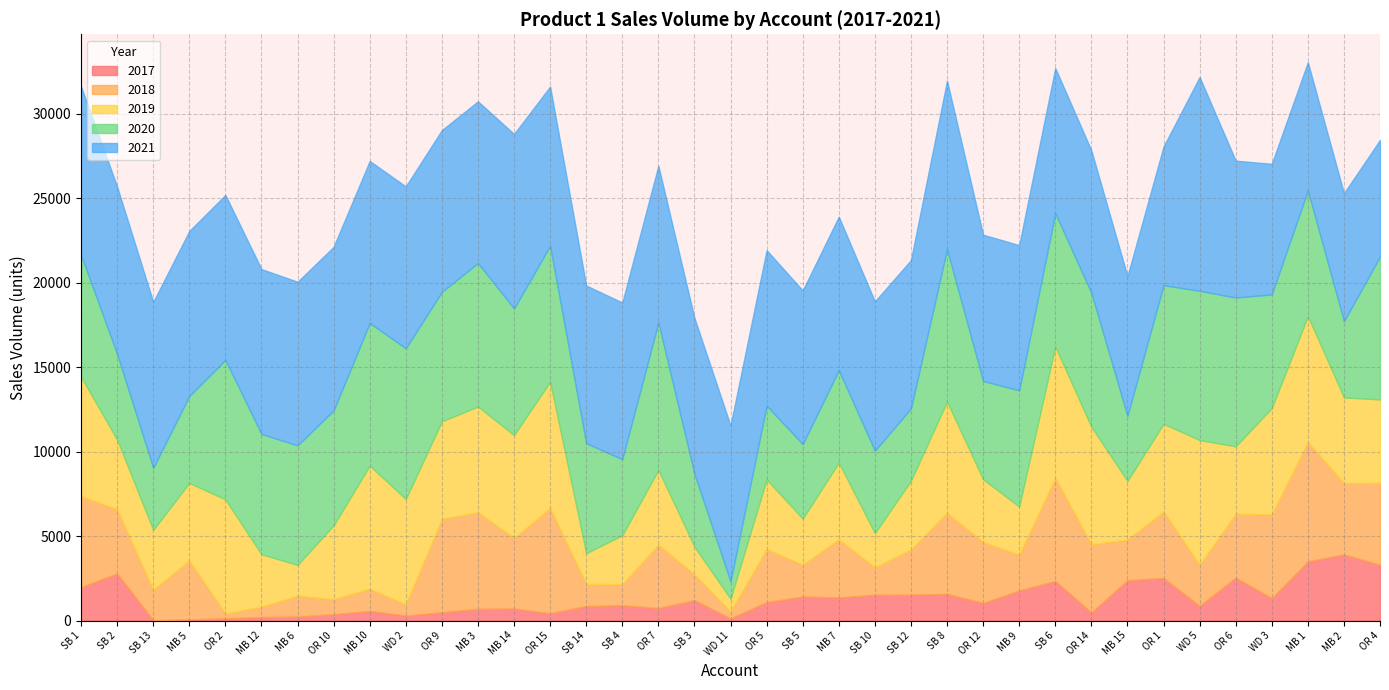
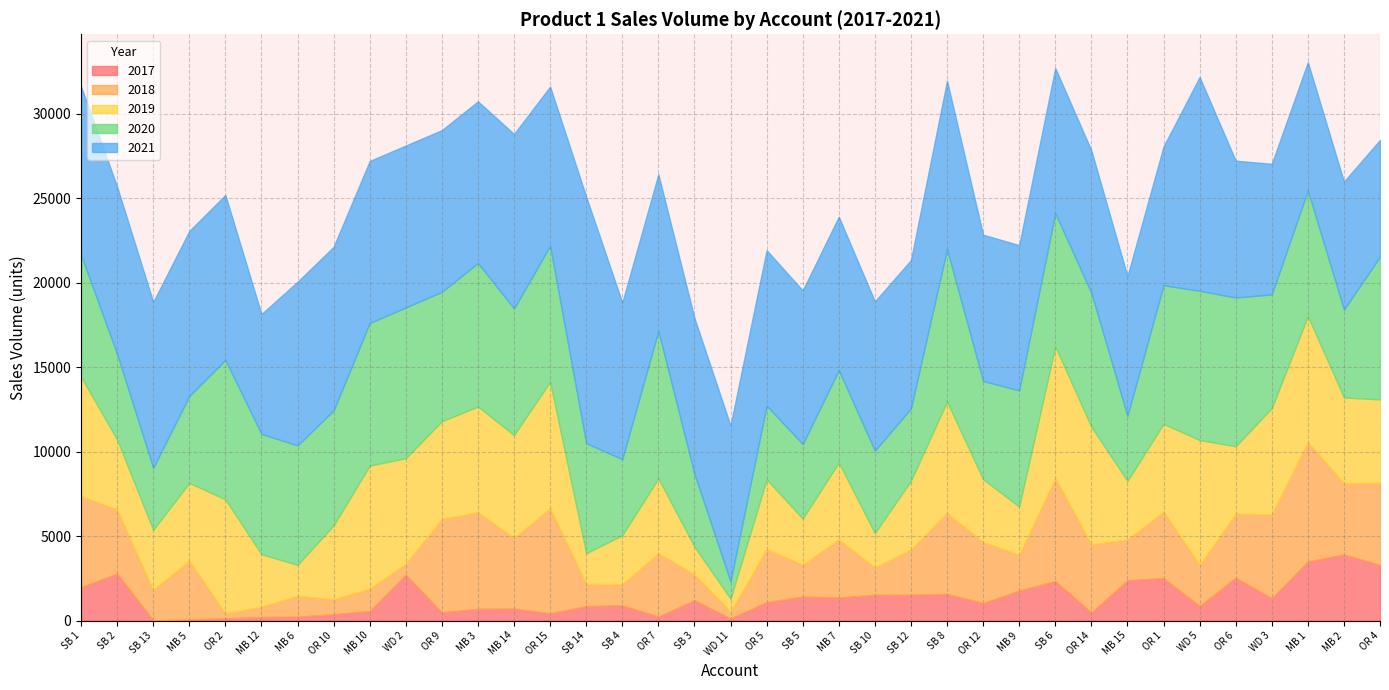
2021, MB 12: 9800 -> 7100
2017, WD 2: 300 -> 2700
2021, SB 14: 9300 -> 14600
2017, OR 7: 700 -> 200
2020, MB 2: 4500 -> 5200
